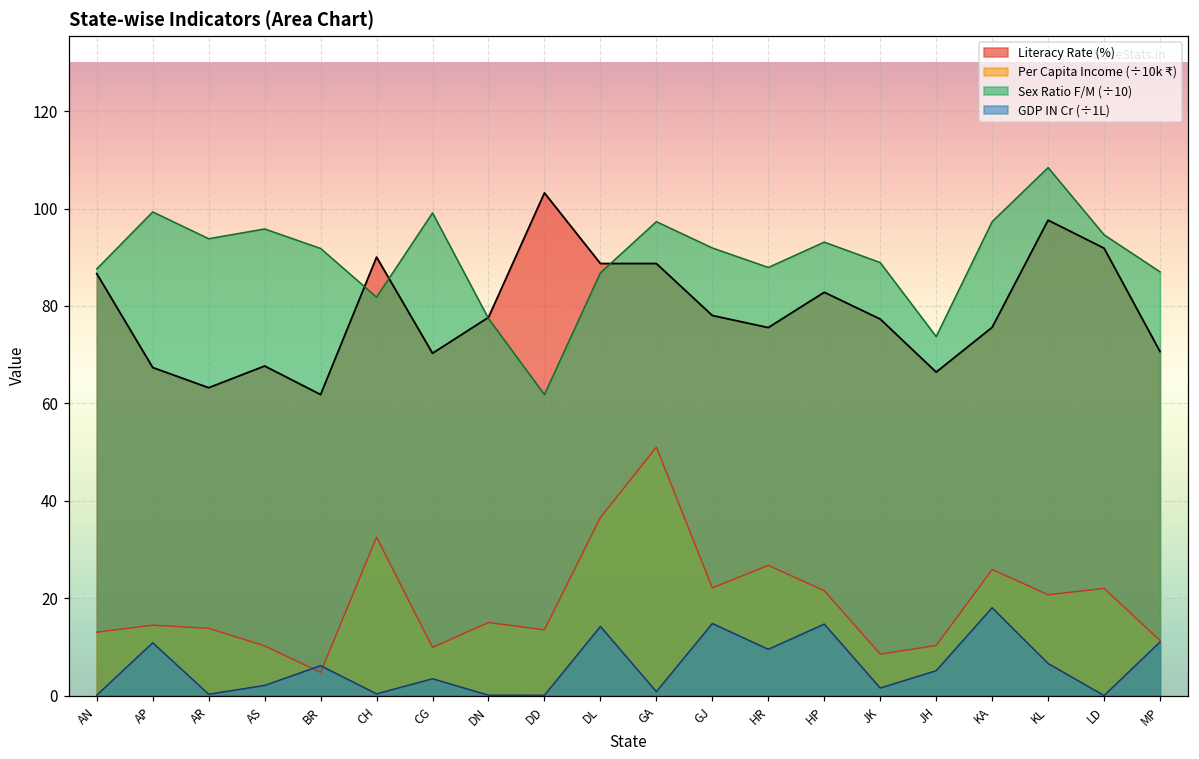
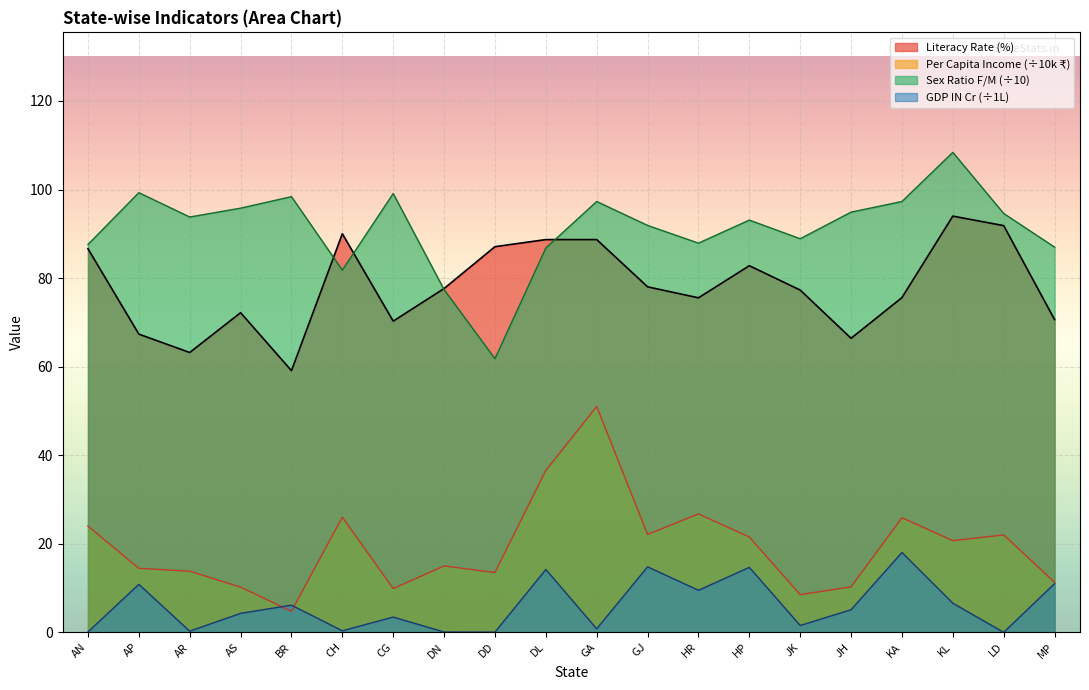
Per Capita Income (÷10k ₹), AN: 13 -> 24
Literacy Rate (%), AS: 68 -> 72
GDP IN Cr (÷1L), AS: 2 -> 4
Literacy Rate (%), BR: 62 -> 59
Sex Ratio F/M (÷10), BR: 92 -> 98
Per Capita Income (÷10k ₹), CH: 33 -> 26
Literacy Rate (%), DD: 103 -> 87
Sex Ratio F/M (÷10), JH: 74 -> 95
Literacy Rate (%), KL: 98 -> 94
